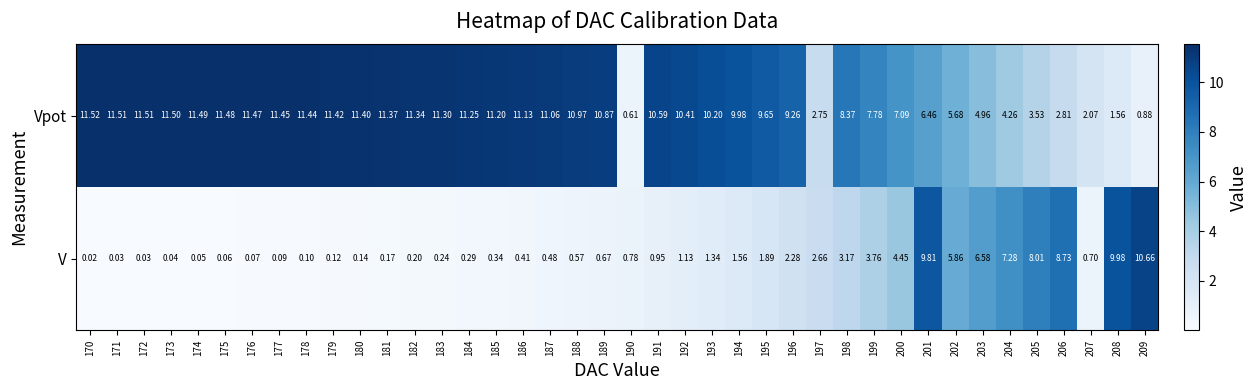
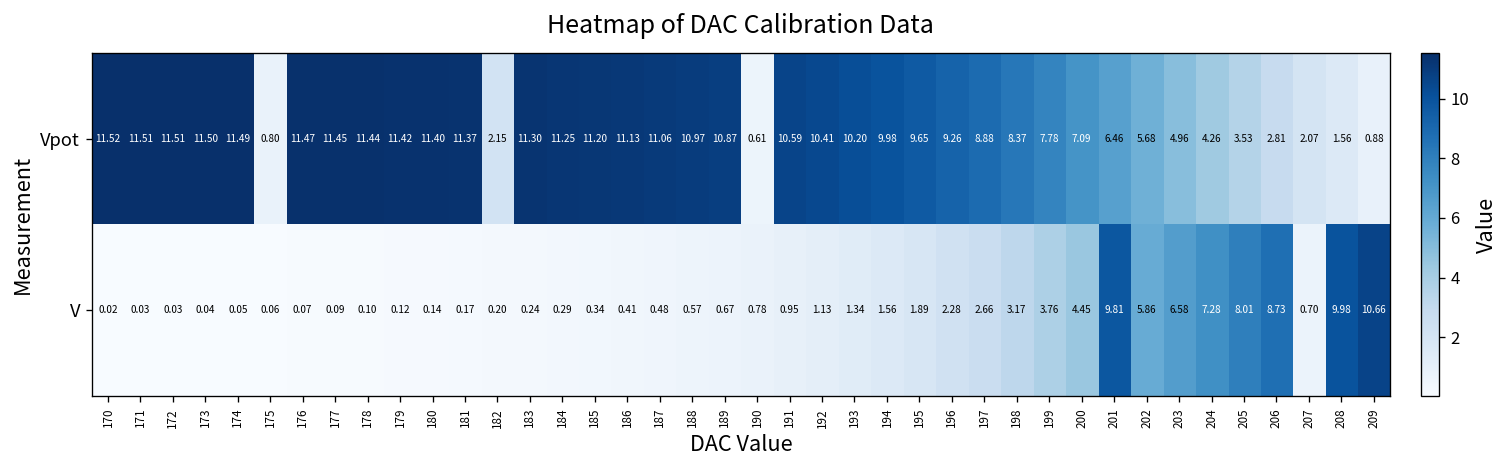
Vpot, 175: 11.48 -> 0.80
Vpot, 182: 11.34 -> 2.15
Vpot, 197: 2.75 -> 8.88
